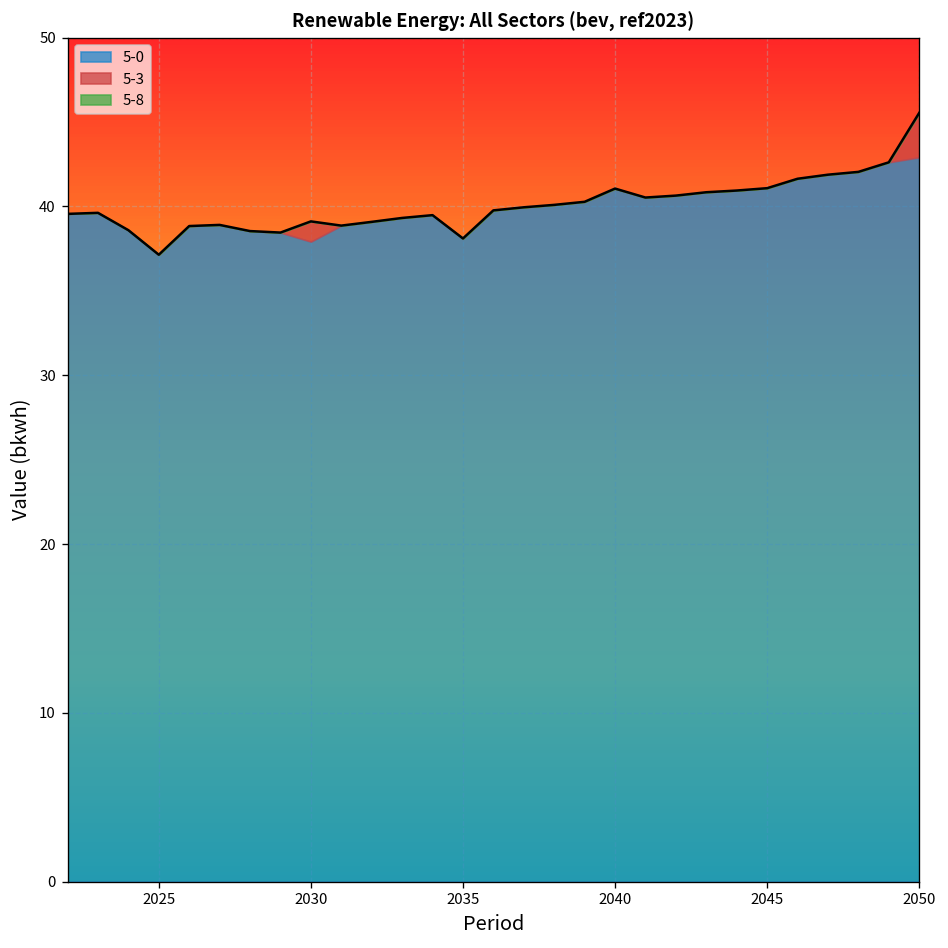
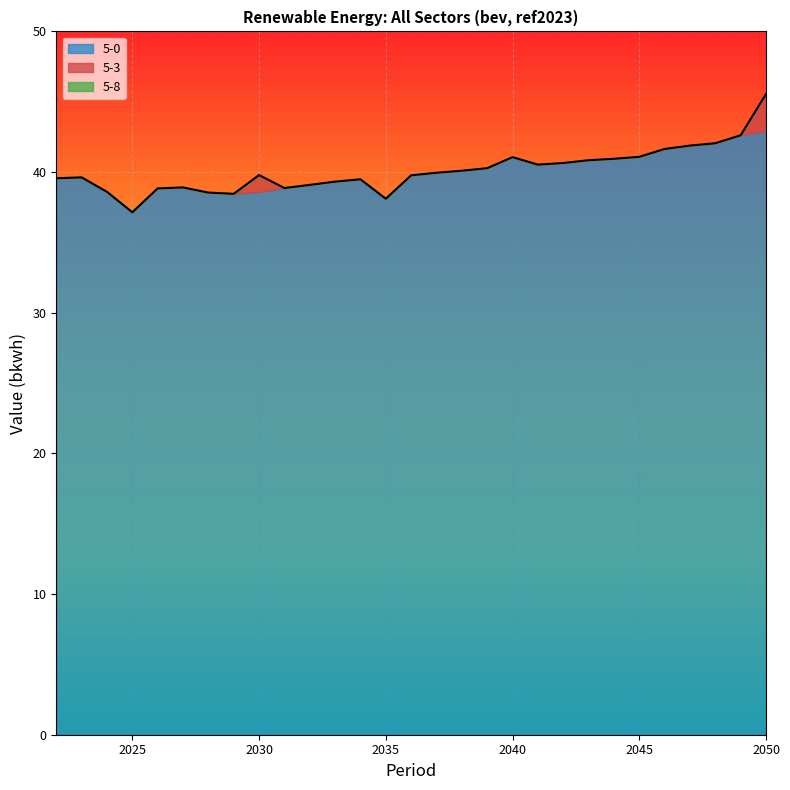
5-0, 2030: 37.9 -> 38.6
